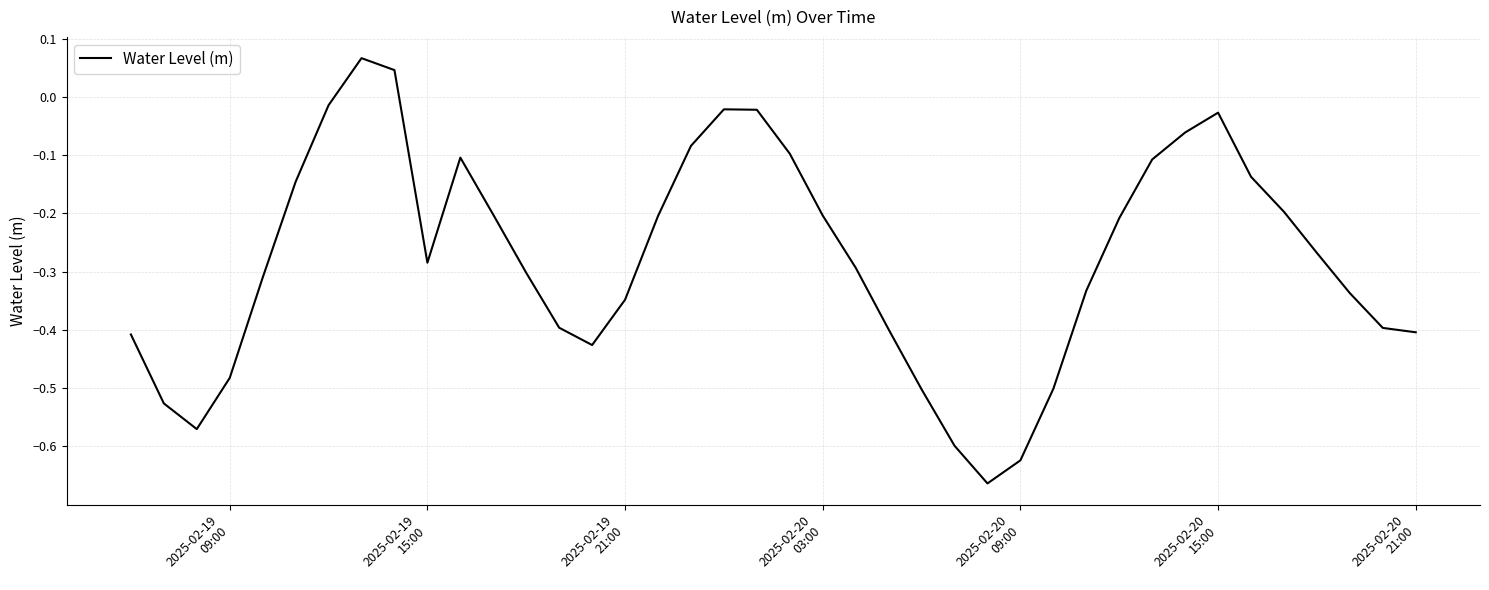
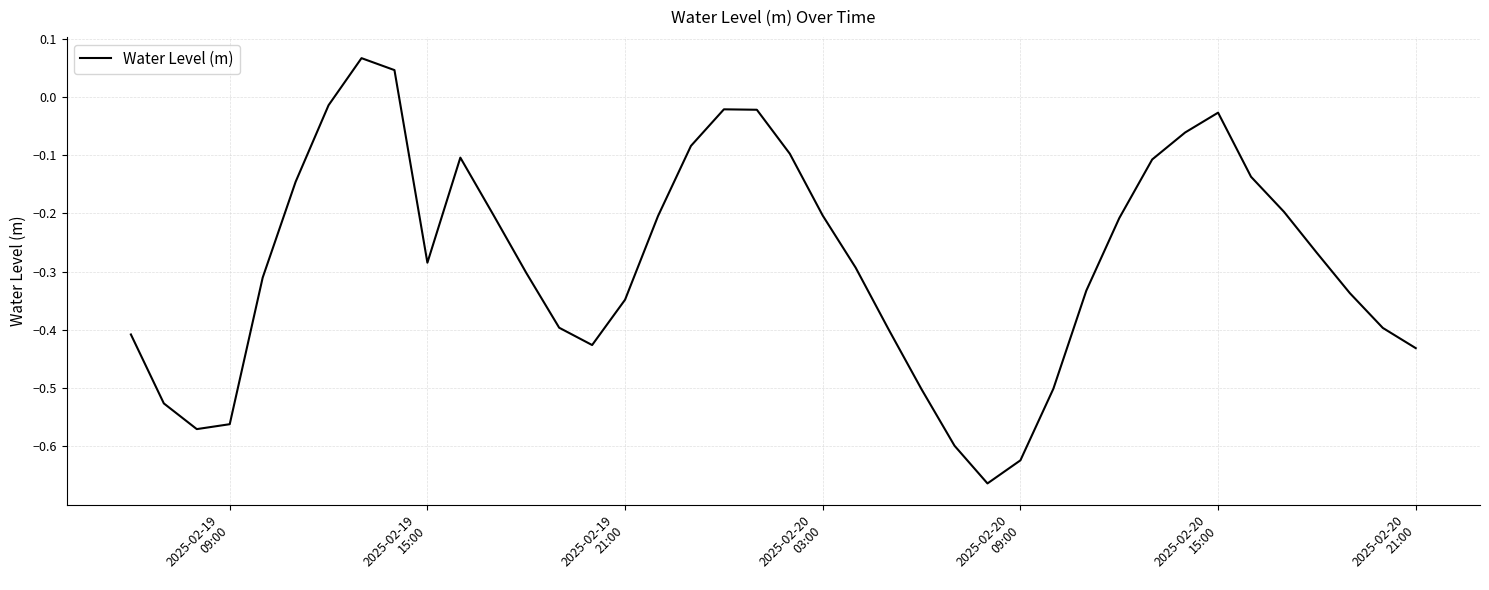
2025-02-19 09:00: -0.48 -> -0.56
2025-02-20 21:00: -0.40 -> -0.43
